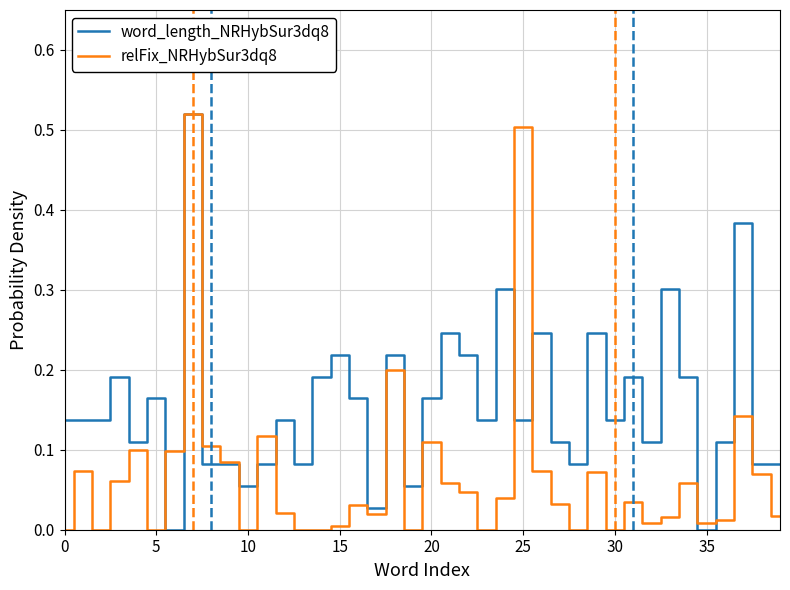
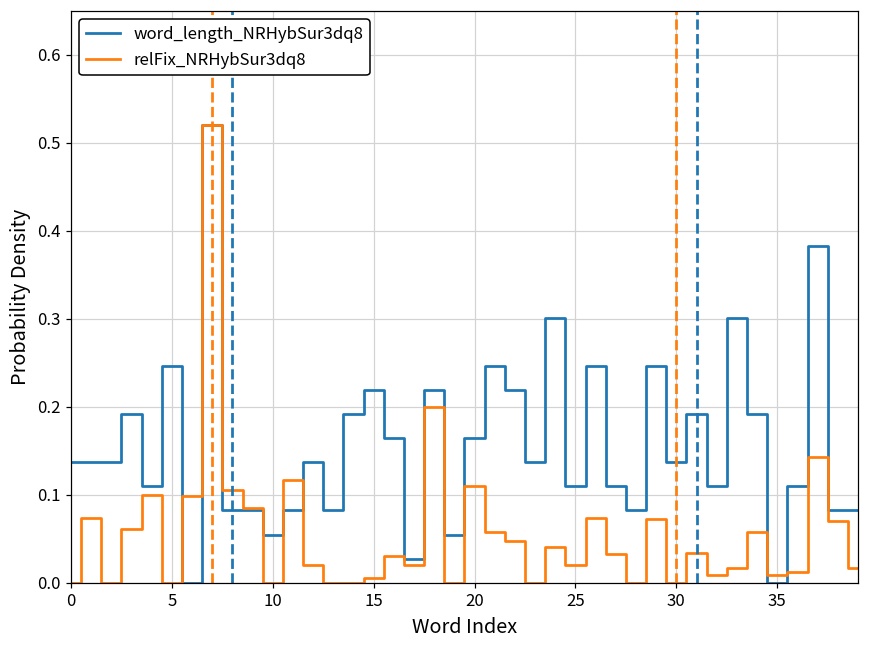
word_length_NRHybSur3dq8, 5: 0.16 -> 0.25
word_length_NRHybSur3dq8, 25: 0.14 -> 0.11
relFix_NRHybSur3dq8, 25: 0.50 -> 0.02
